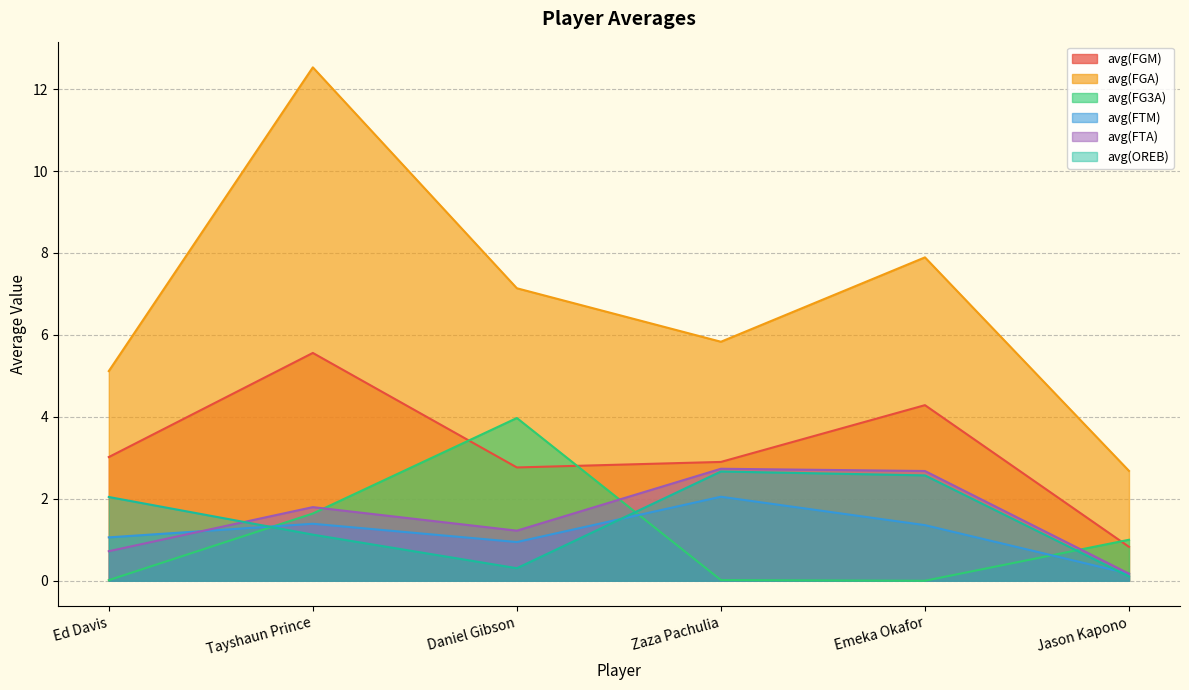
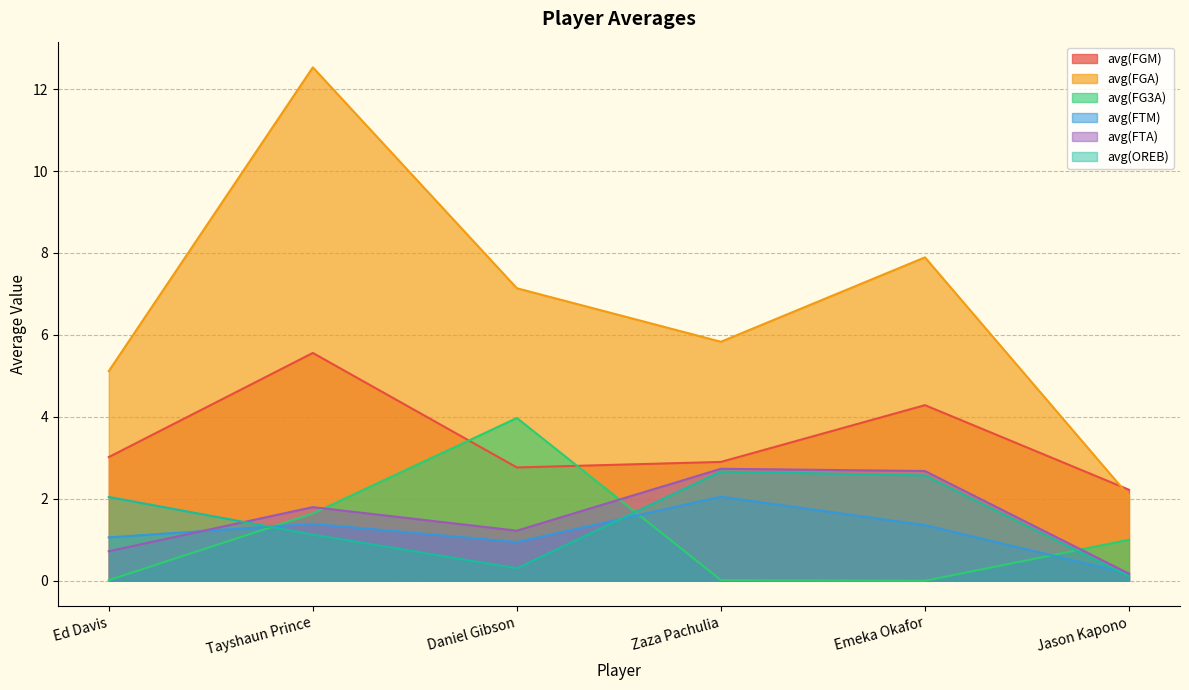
avg(FGM), Jason Kapono: 0.8 -> 2.2
avg(FGA), Jason Kapono: 2.7 -> 2.1
